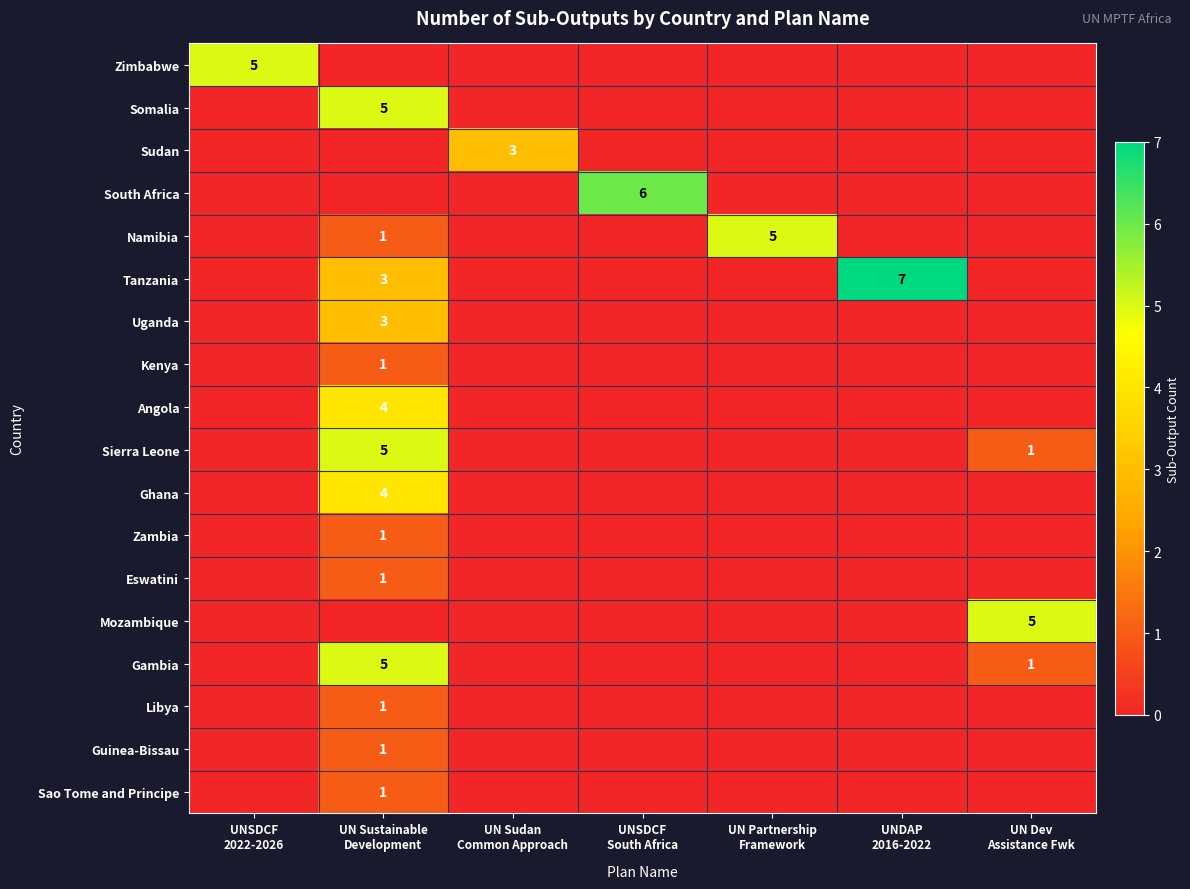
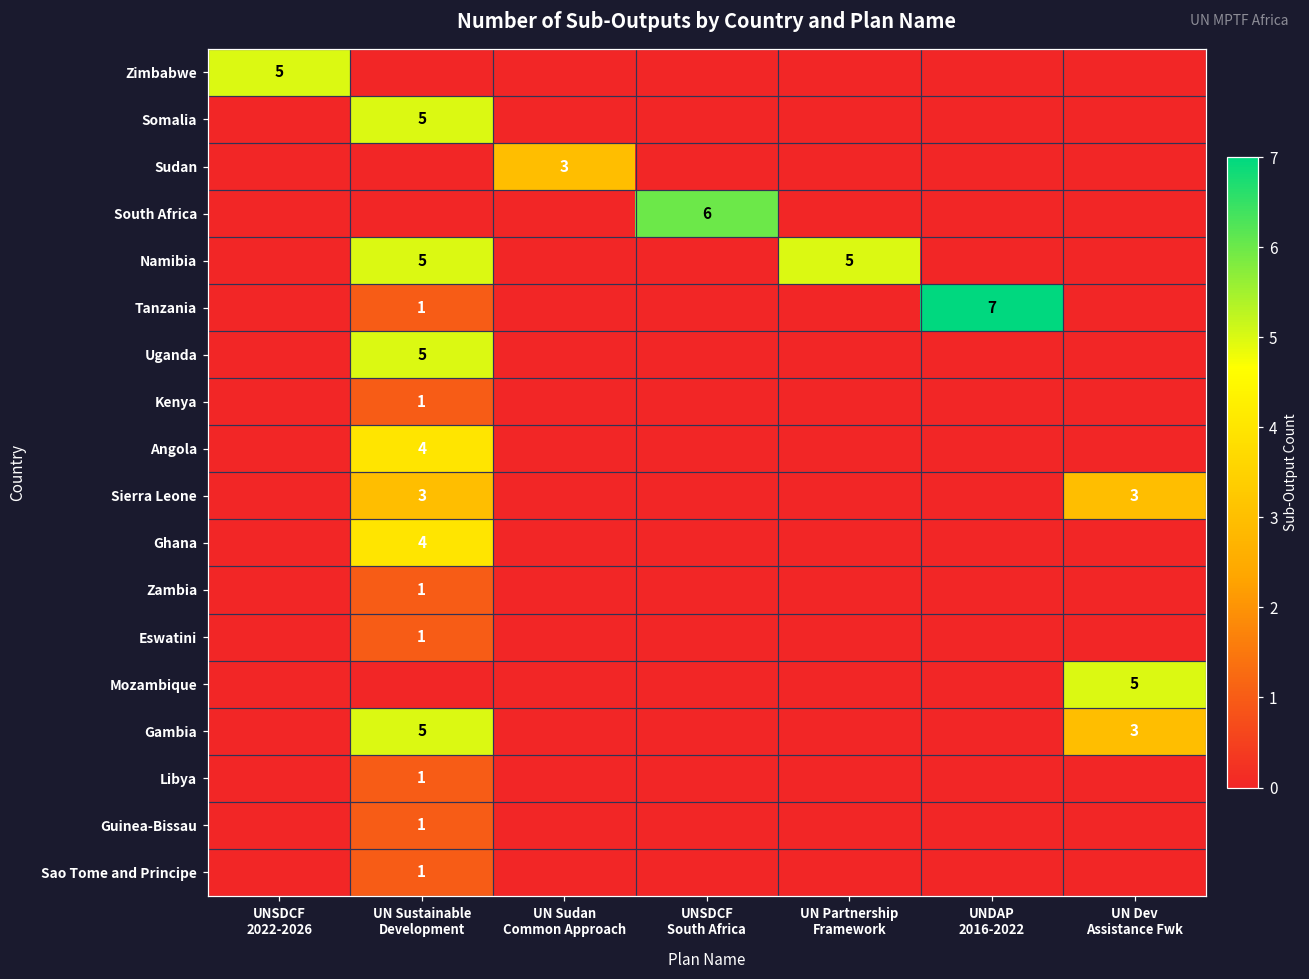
Namibia, UN Sustainable Development: 1 -> 5
Tanzania, UN Sustainable Development: 3 -> 1
Uganda, UN Sustainable Development: 3 -> 5
Sierra Leone, UN Sustainable Development: 5 -> 3
Sierra Leone, UN Dev Assistance Fwk: 1 -> 3
Gambia, UN Dev Assistance Fwk: 1 -> 3
